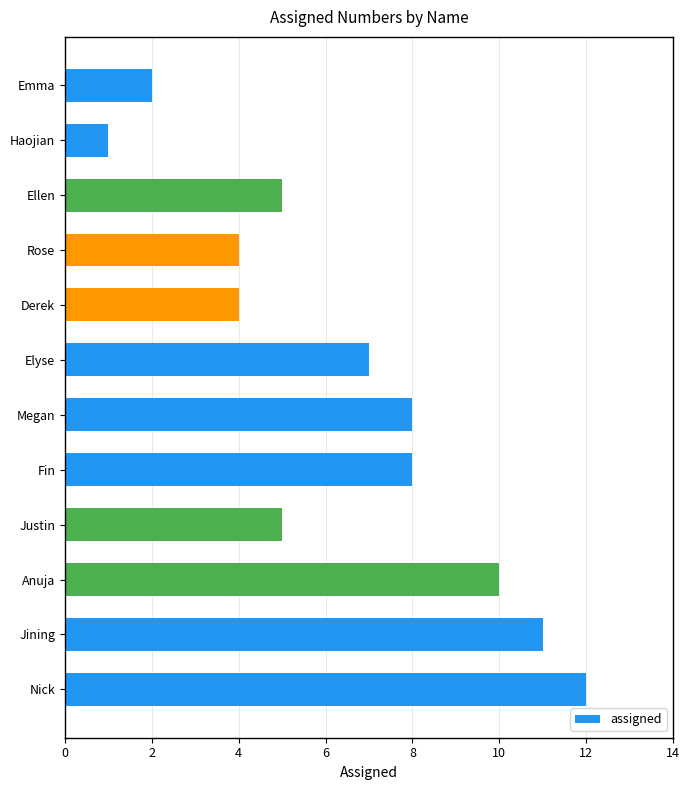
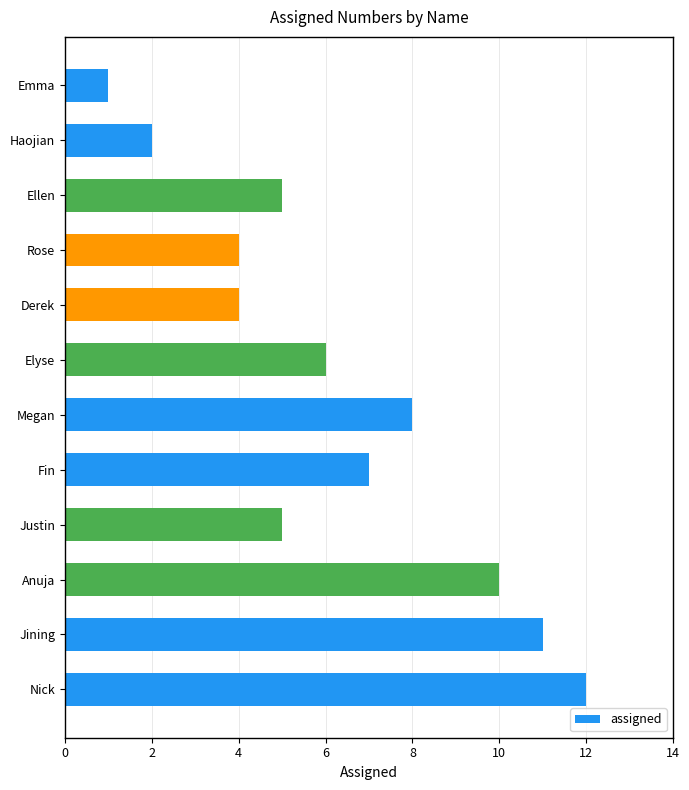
Emma: 2 -> 1
Haojian: 1 -> 2
Elyse: 7 -> 6
Fin: 8 -> 7
